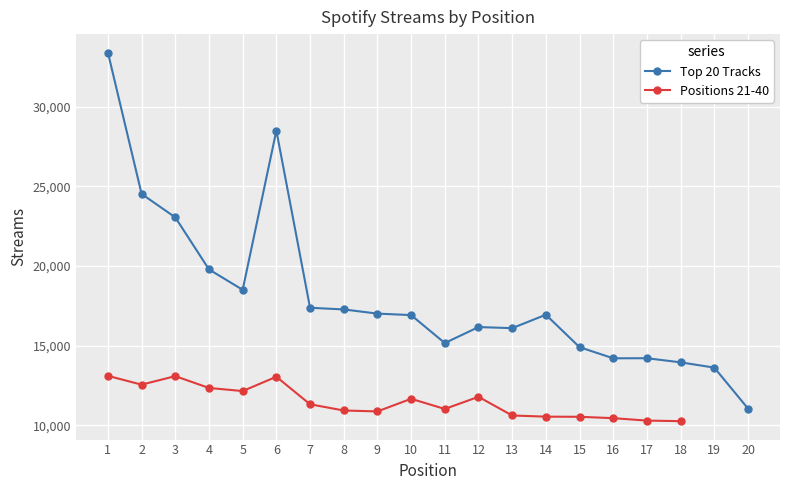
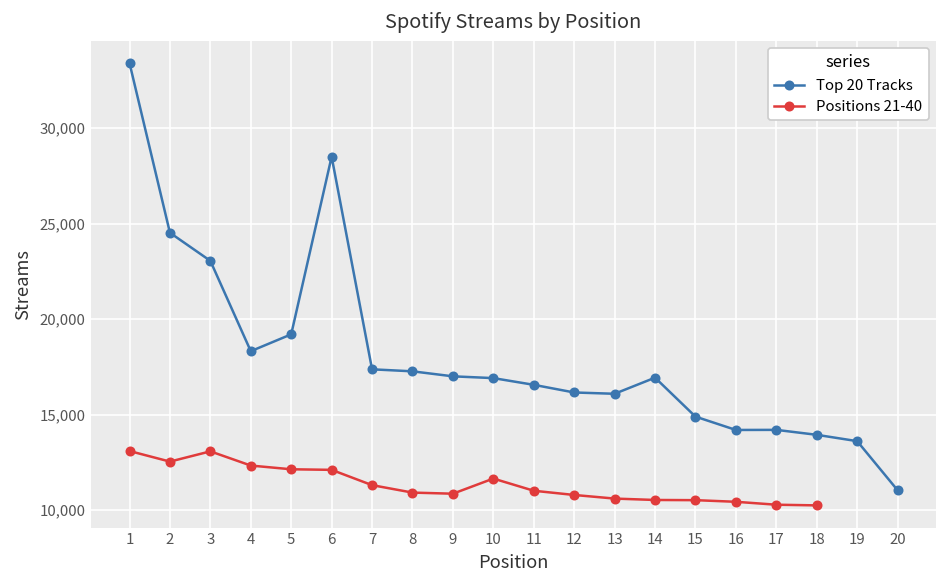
Top 20 Tracks, 4: 19,800 -> 18,300
Top 20 Tracks, 5: 18,500 -> 19,200
Positions 21-40, 6: 13,000 -> 12,100
Top 20 Tracks, 11: 15,200 -> 16,600
Positions 21-40, 12: 11,800 -> 10,800
